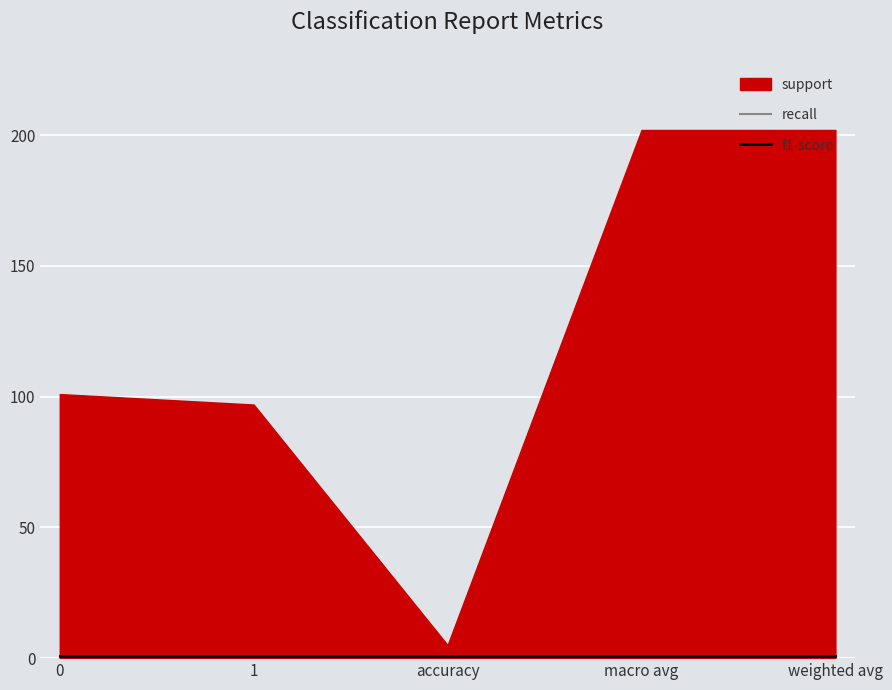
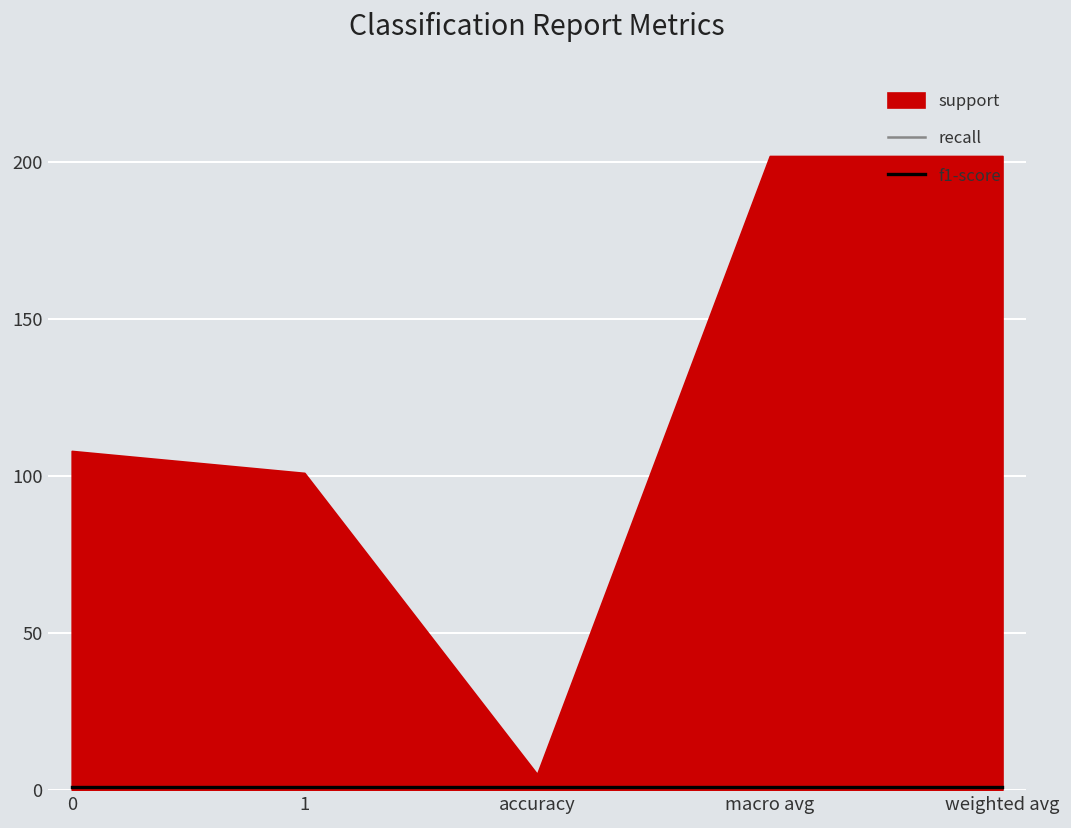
support, 0: 101 -> 108
support, 1: 97 -> 101
